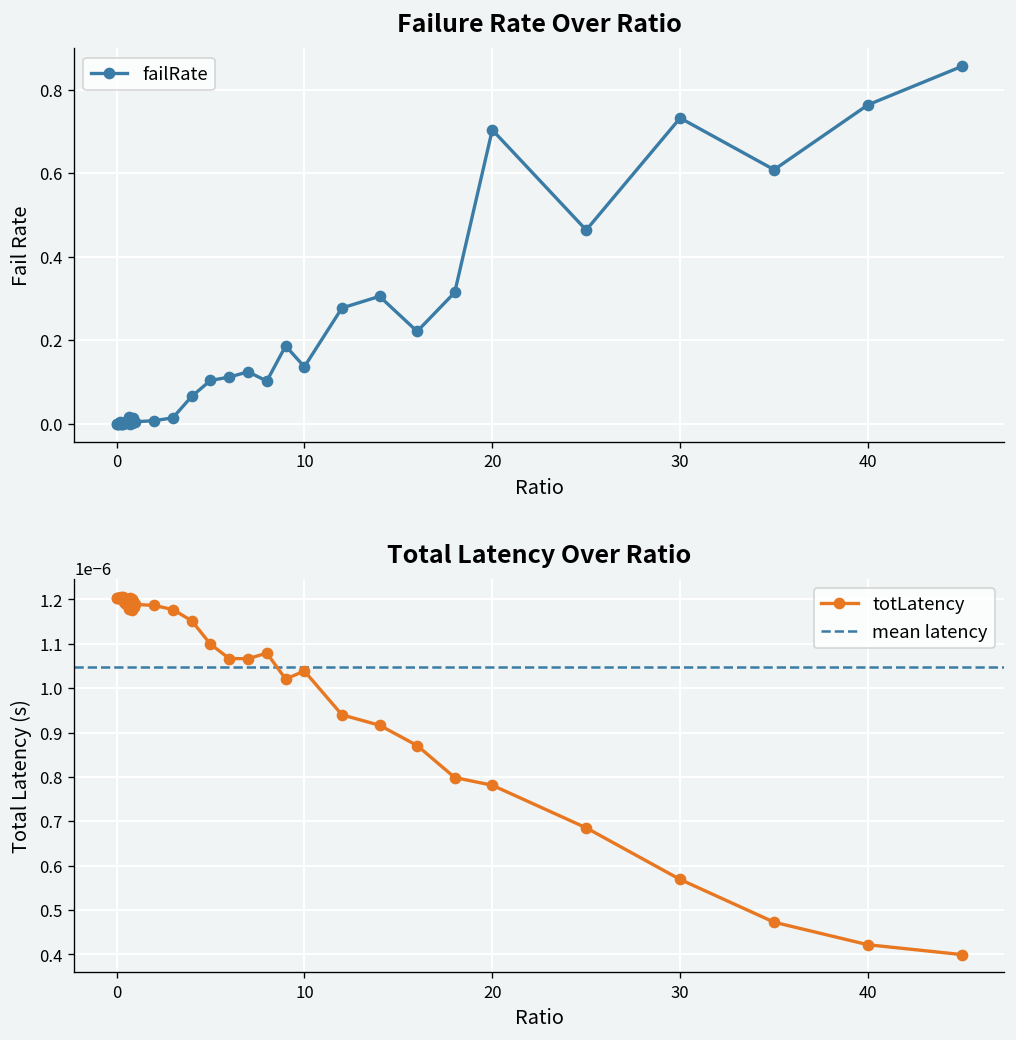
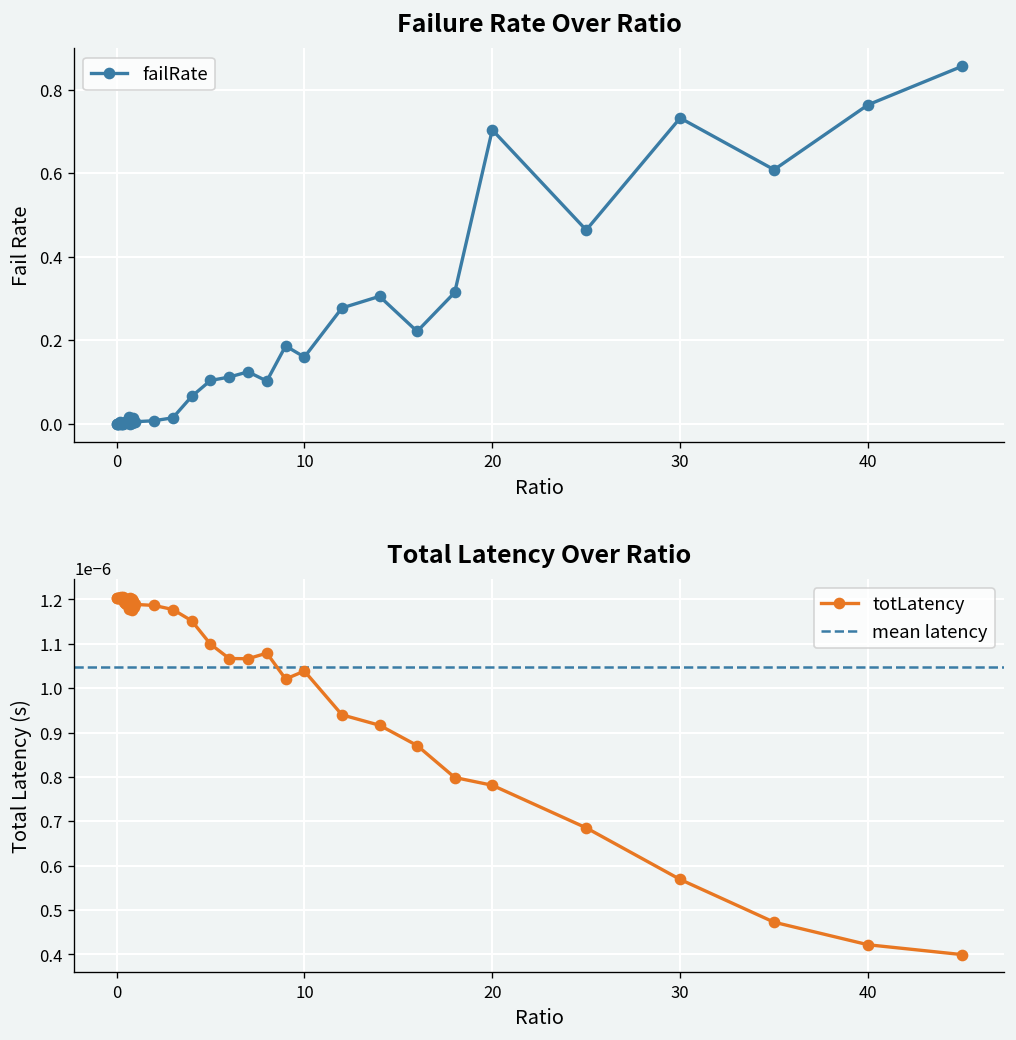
Failure Rate Over Ratio, 10: 0.14 -> 0.16
